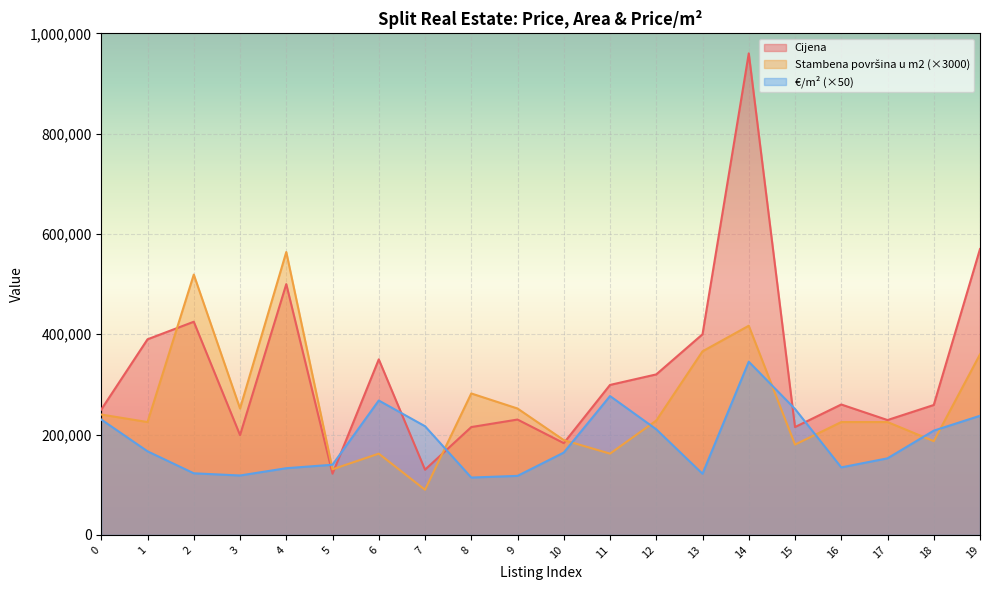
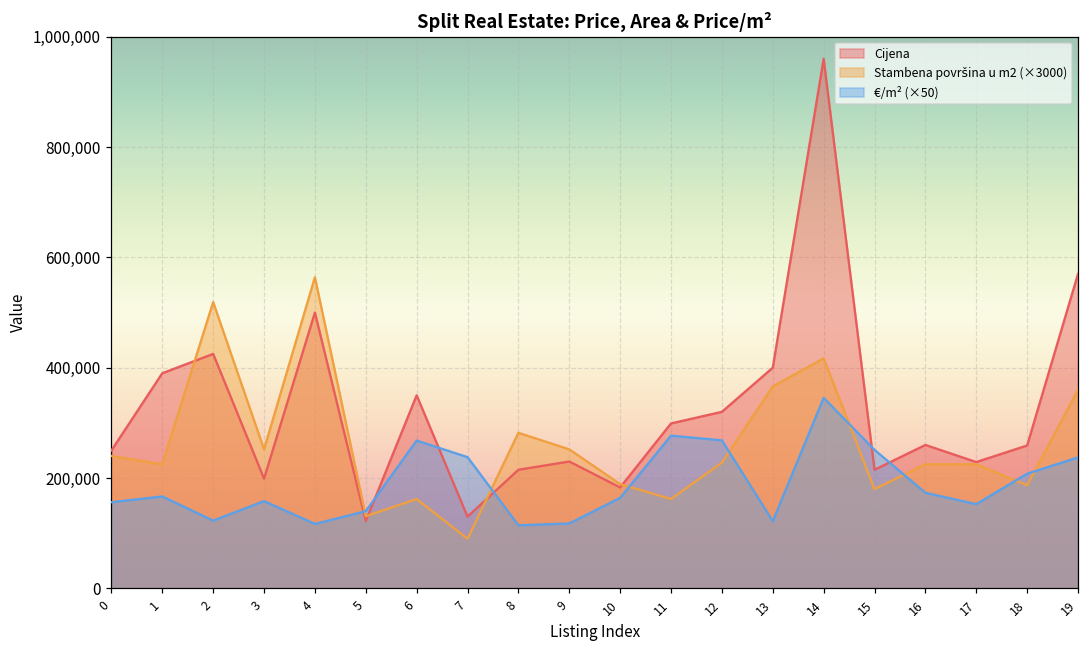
€/m² (×50), 0: 230,000 -> 160,000
€/m² (×50), 3: 120,000 -> 160,000
€/m² (×50), 4: 130,000 -> 120,000
€/m² (×50), 7: 220,000 -> 240,000
€/m² (×50), 12: 210,000 -> 270,000
€/m² (×50), 16: 130,000 -> 170,000
